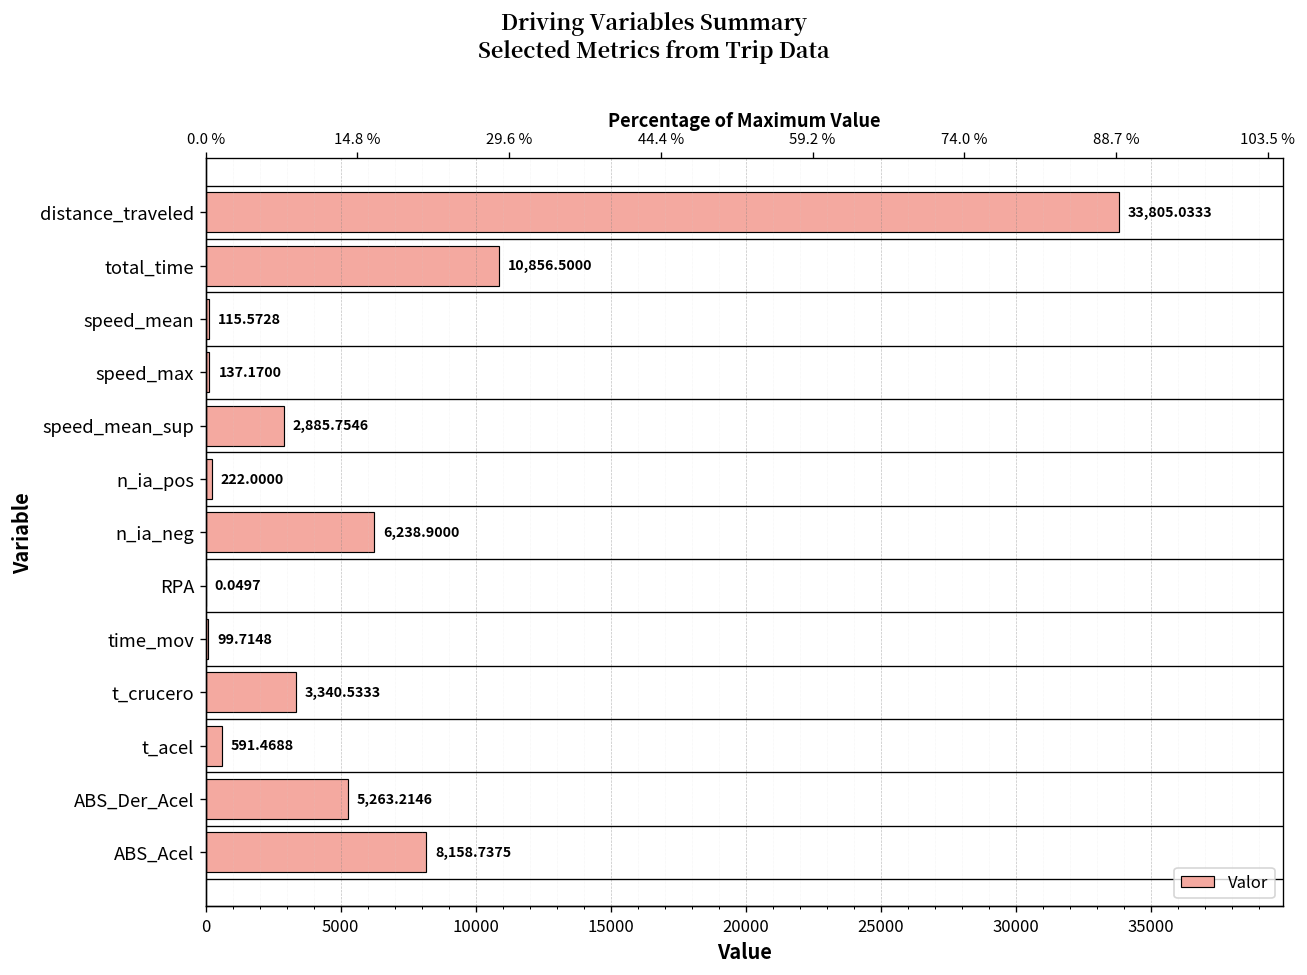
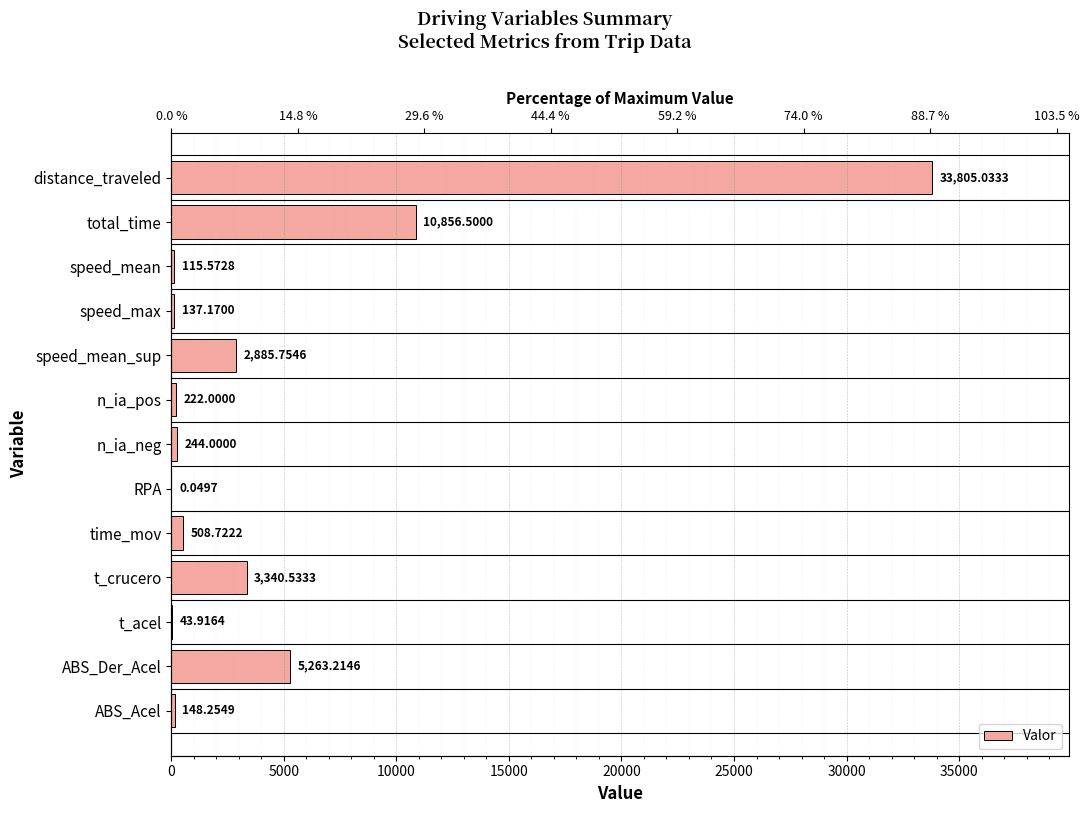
n_ia_neg: 6,238.9000 -> 244.0000
time_mov: 99.7148 -> 508.7222
t_acel: 591.4688 -> 43.9164
ABS_Acel: 8,158.7375 -> 148.2549
